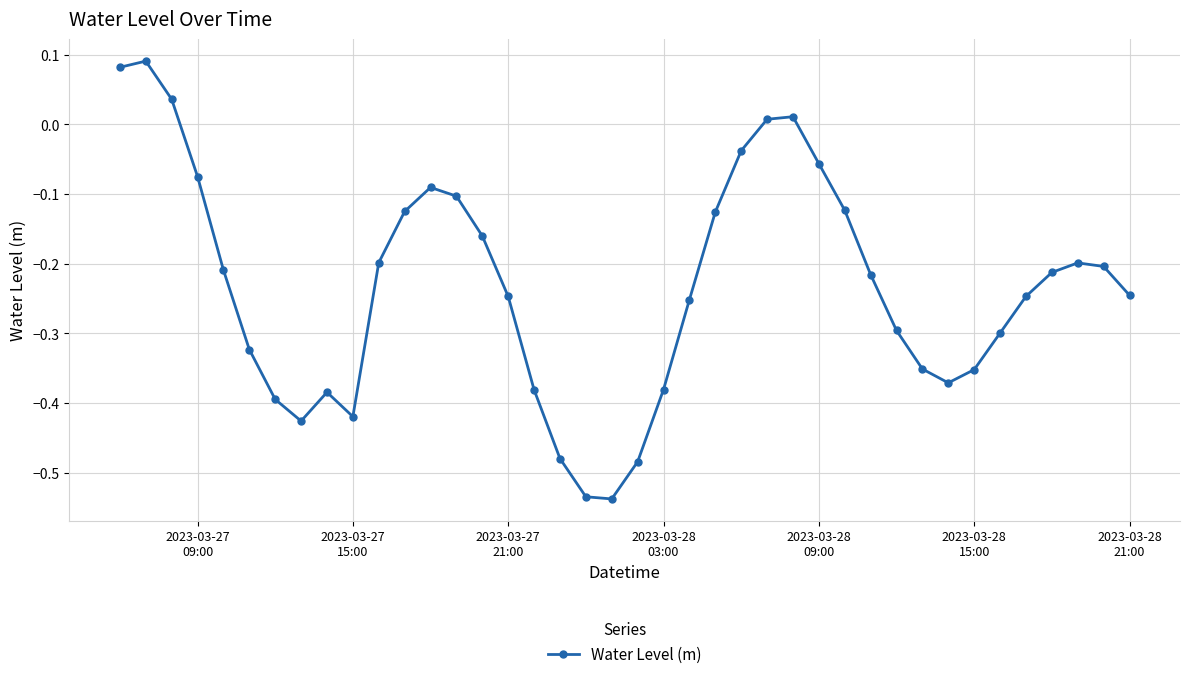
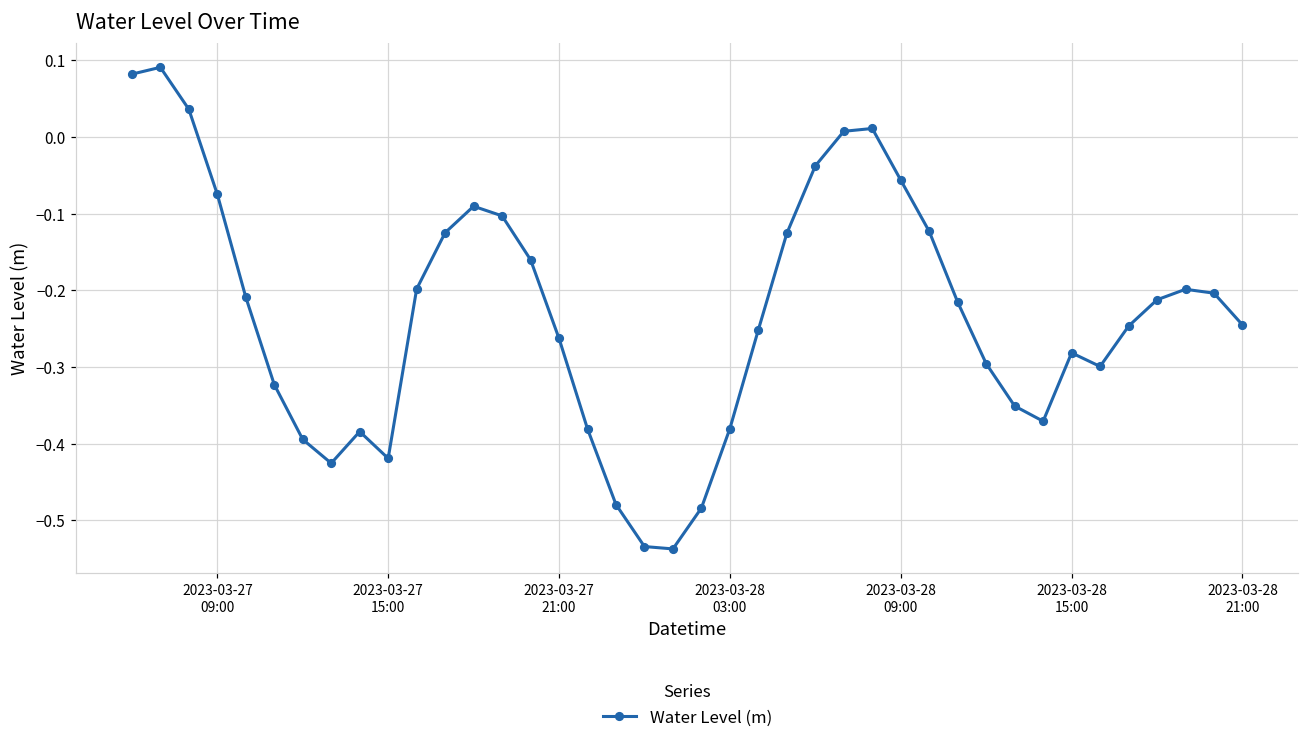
2023-03-27 21:00: -0.25 -> -0.26
2023-03-28 15:00: -0.35 -> -0.28
